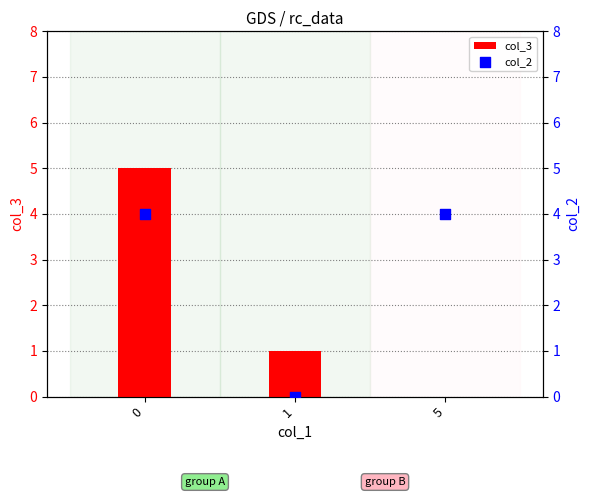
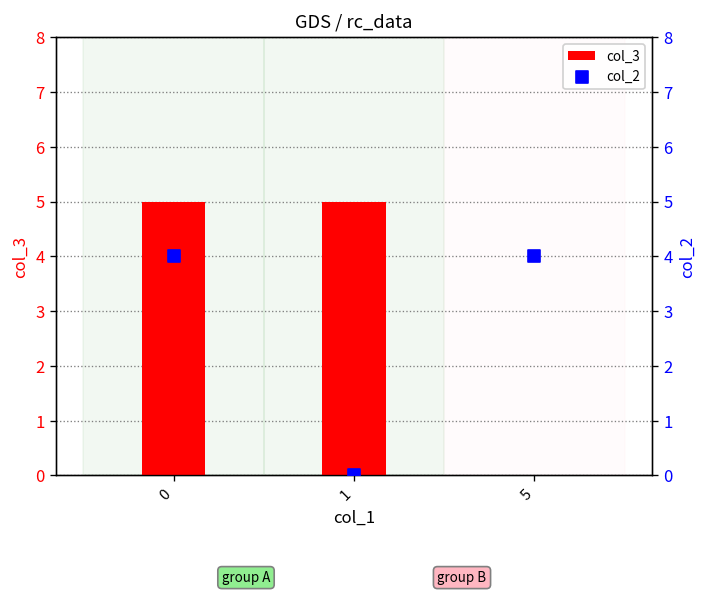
col_3, 1: 1 -> 5
